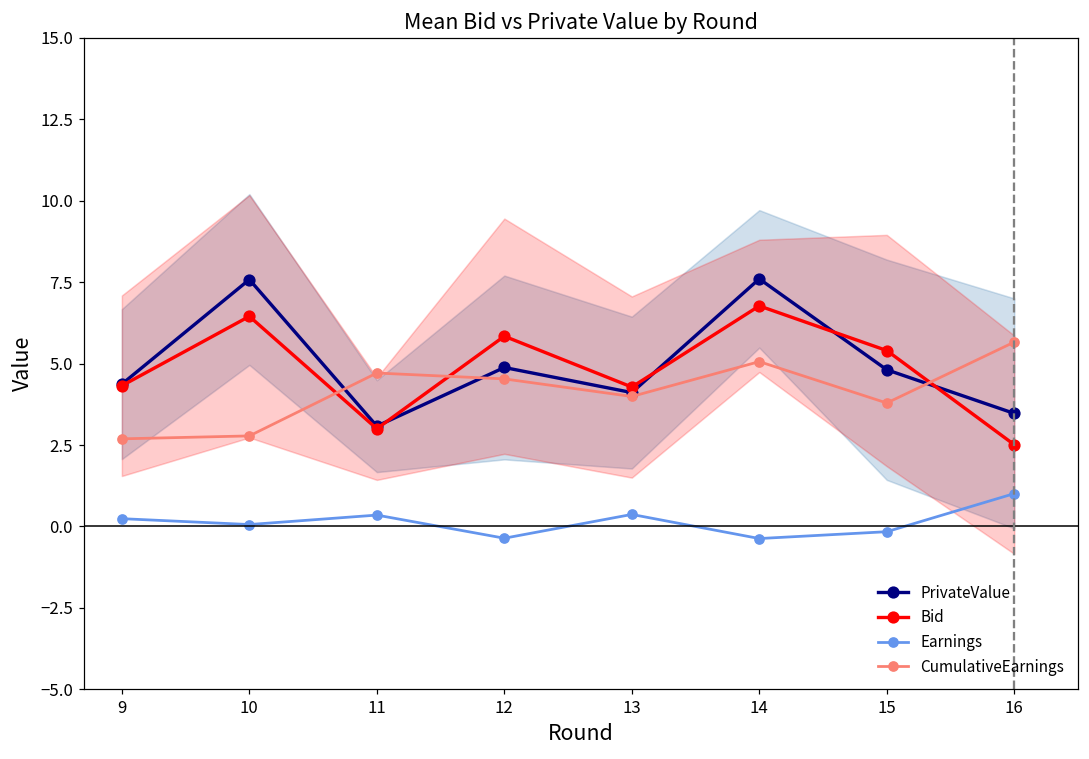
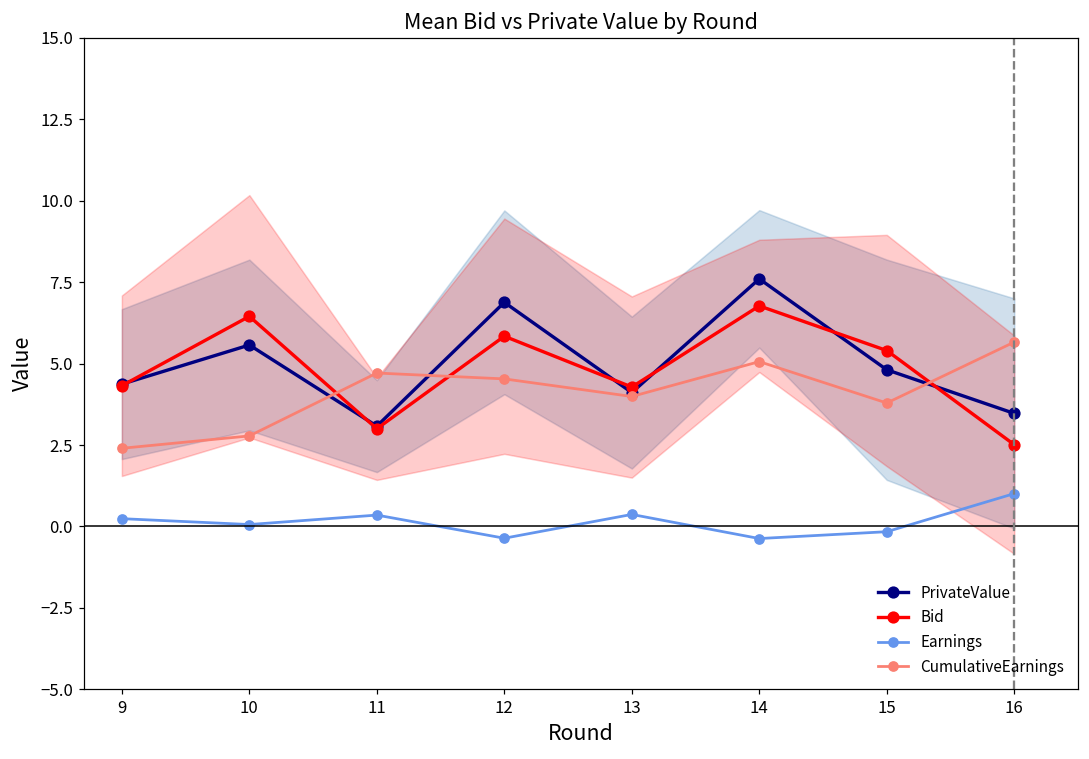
CumulativeEarnings, 9: 2.7 -> 2.4
PrivateValue, 10: 7.6 -> 5.6
PrivateValue, 12: 4.9 -> 6.9
